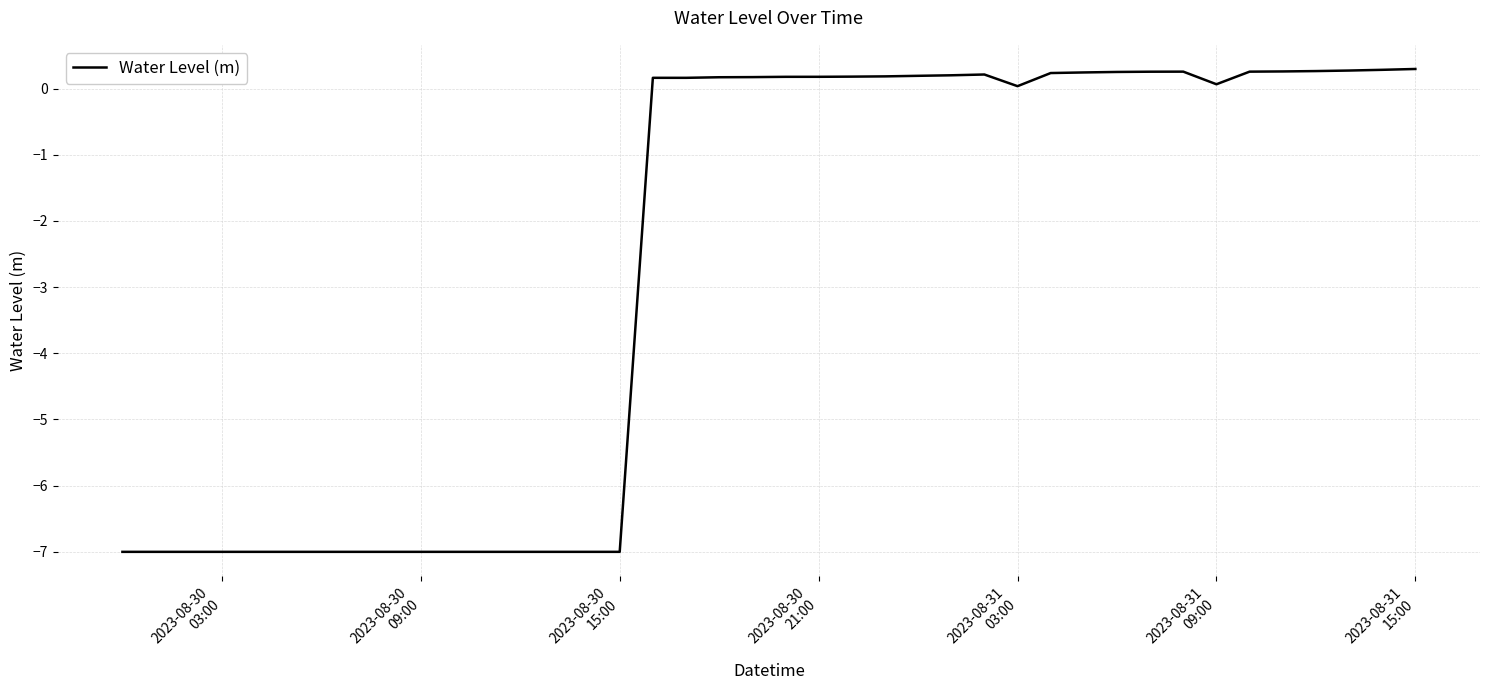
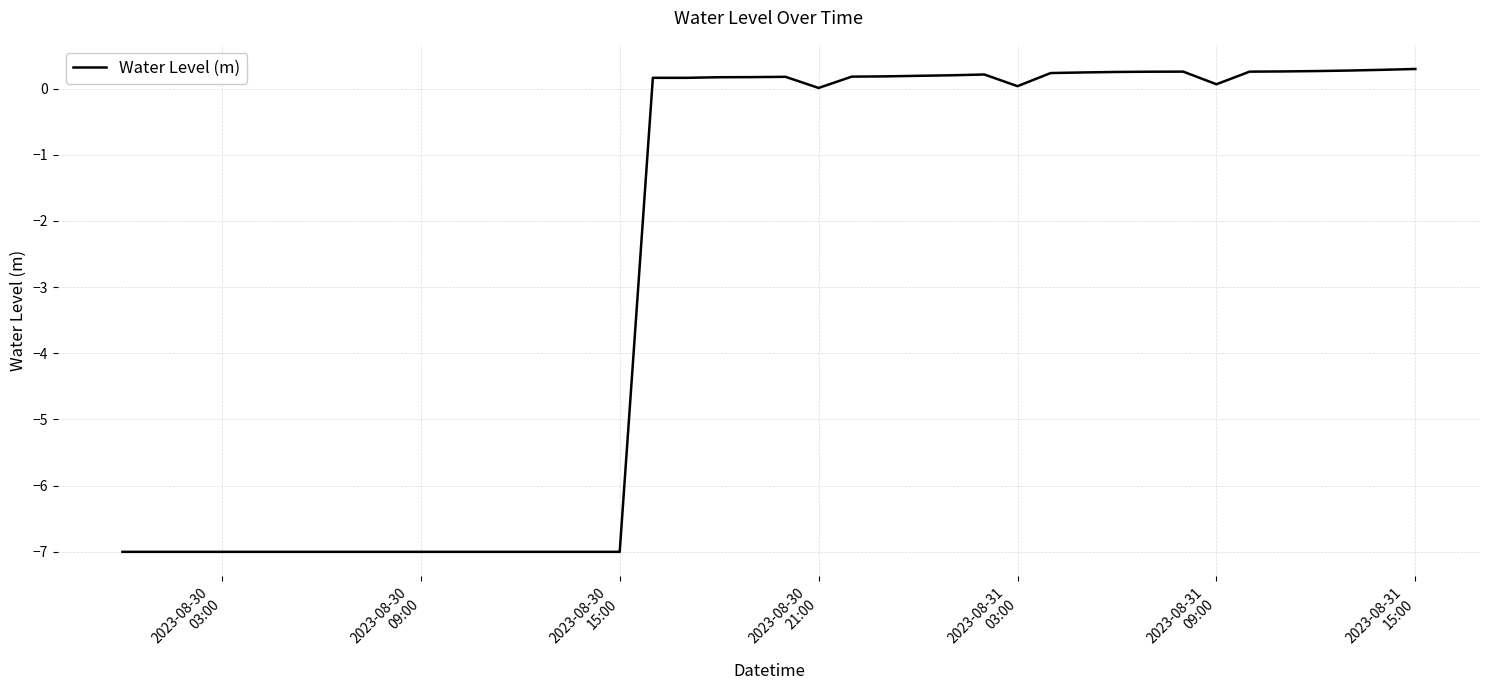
2023-08-30 21:00: 0.2 -> 0.0
